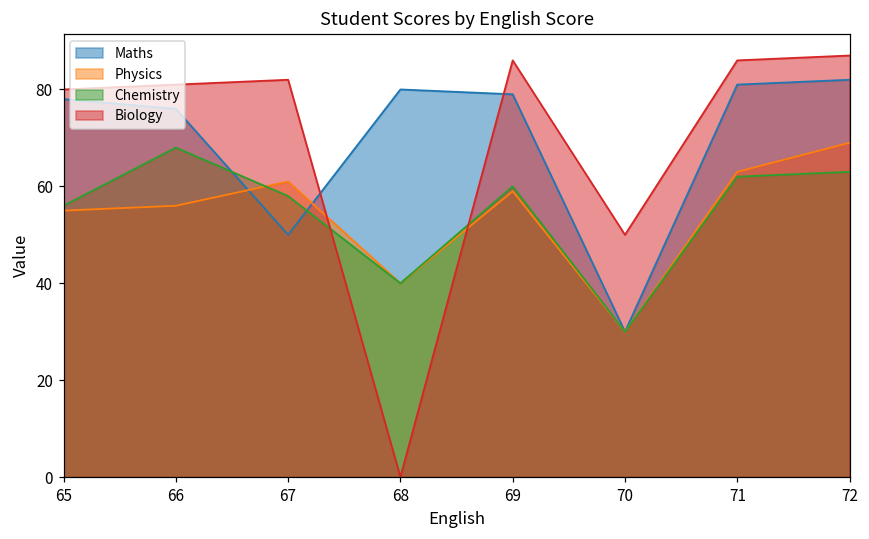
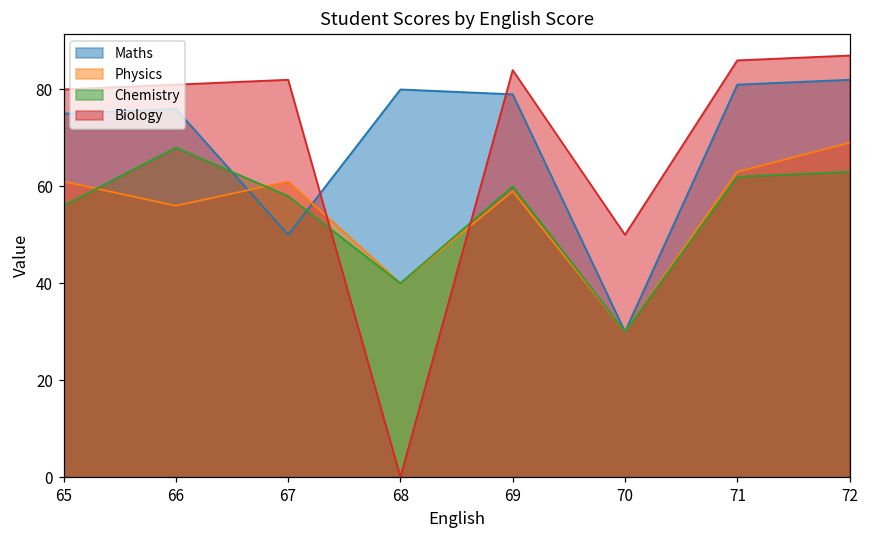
Maths, 65: 78 -> 75
Physics, 65: 55 -> 61
Biology, 69: 86 -> 84
